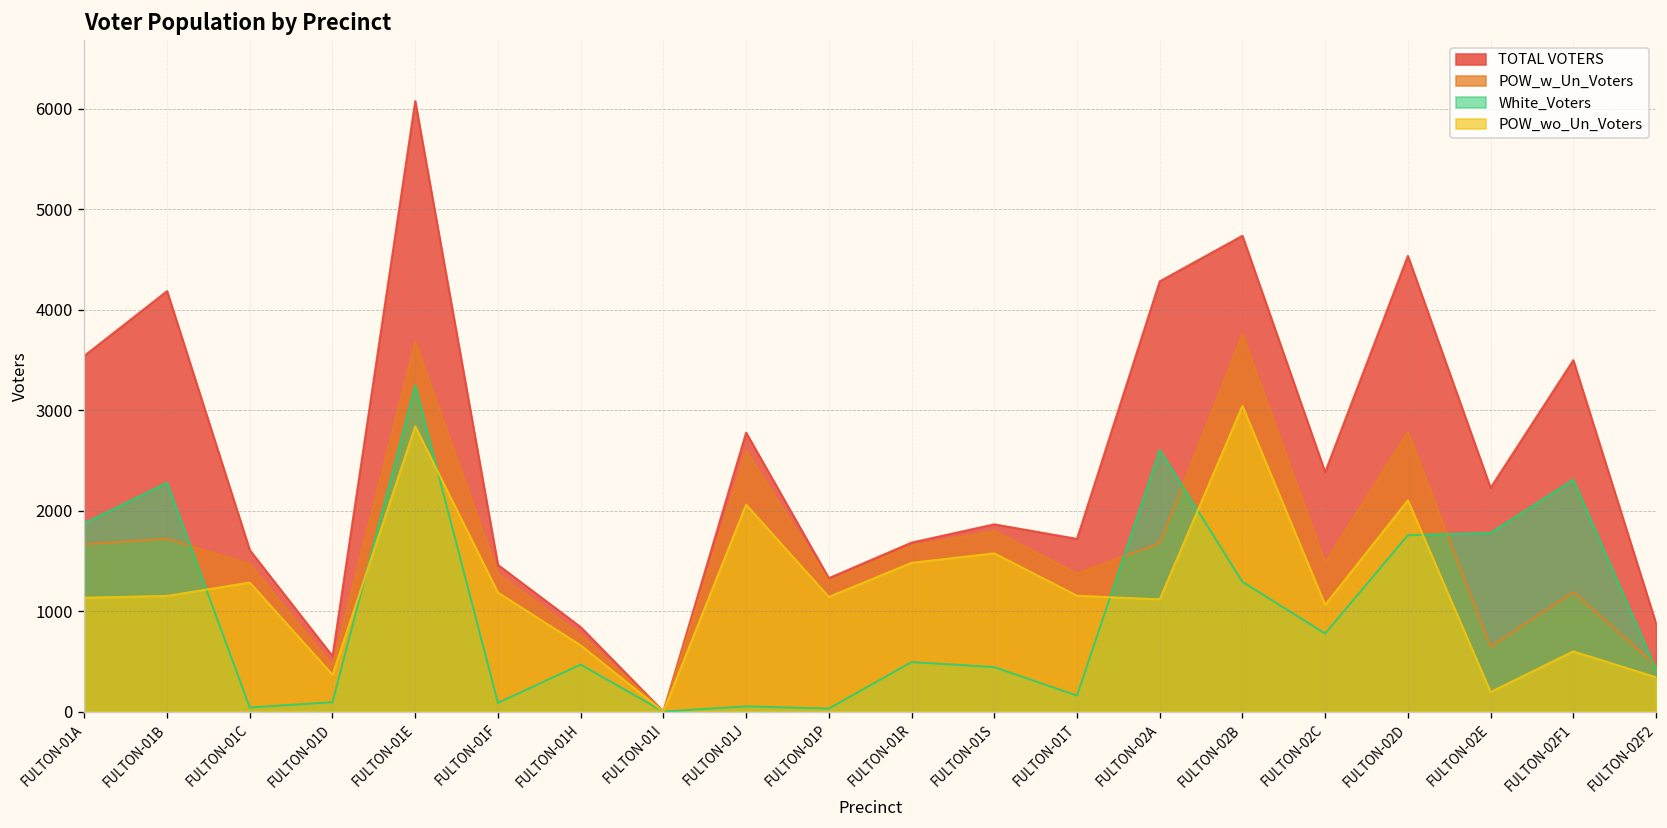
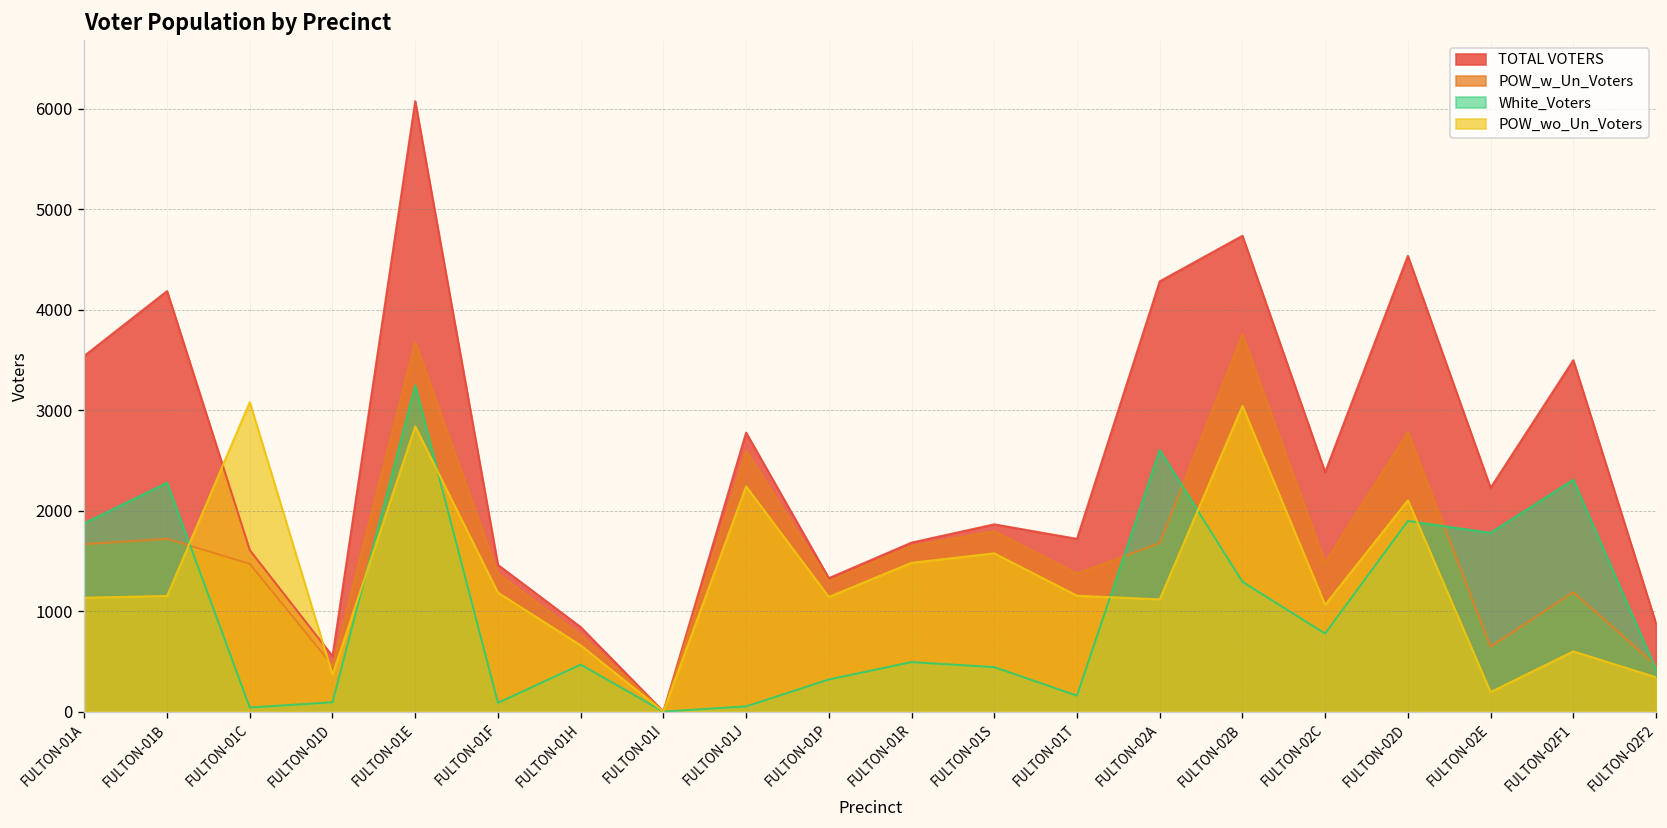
POW_wo_Un_Voters, FULTON-01C: 1300 -> 3100
POW_wo_Un_Voters, FULTON-01J: 2100 -> 2200
White_Voters, FULTON-01P: 0 -> 300
White_Voters, FULTON-02D: 1800 -> 1900
